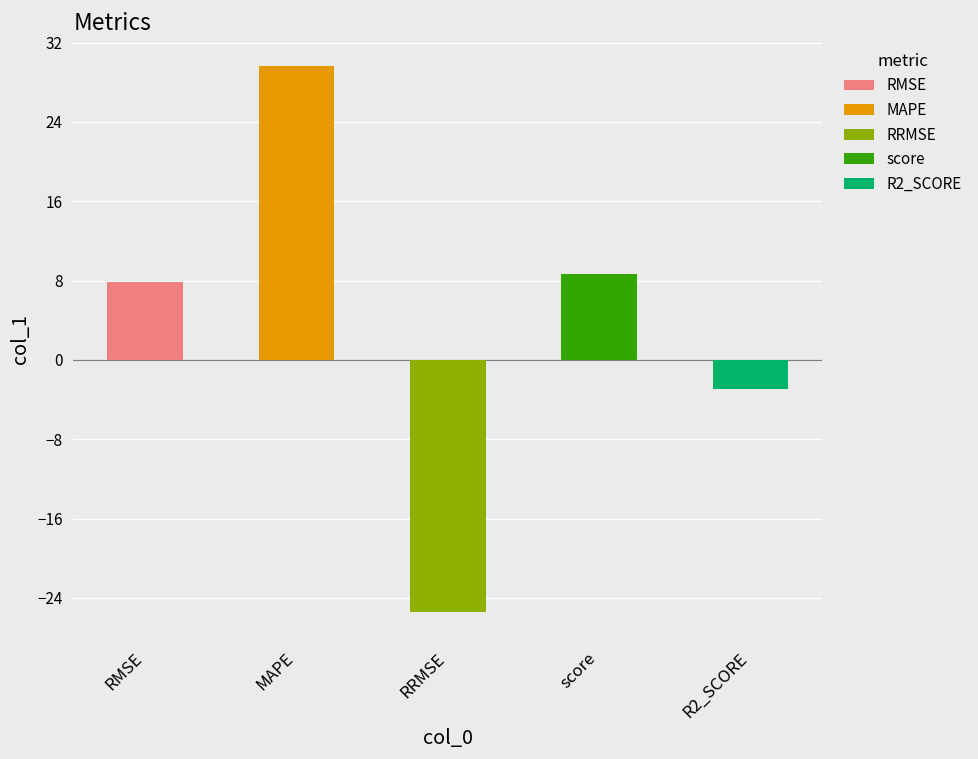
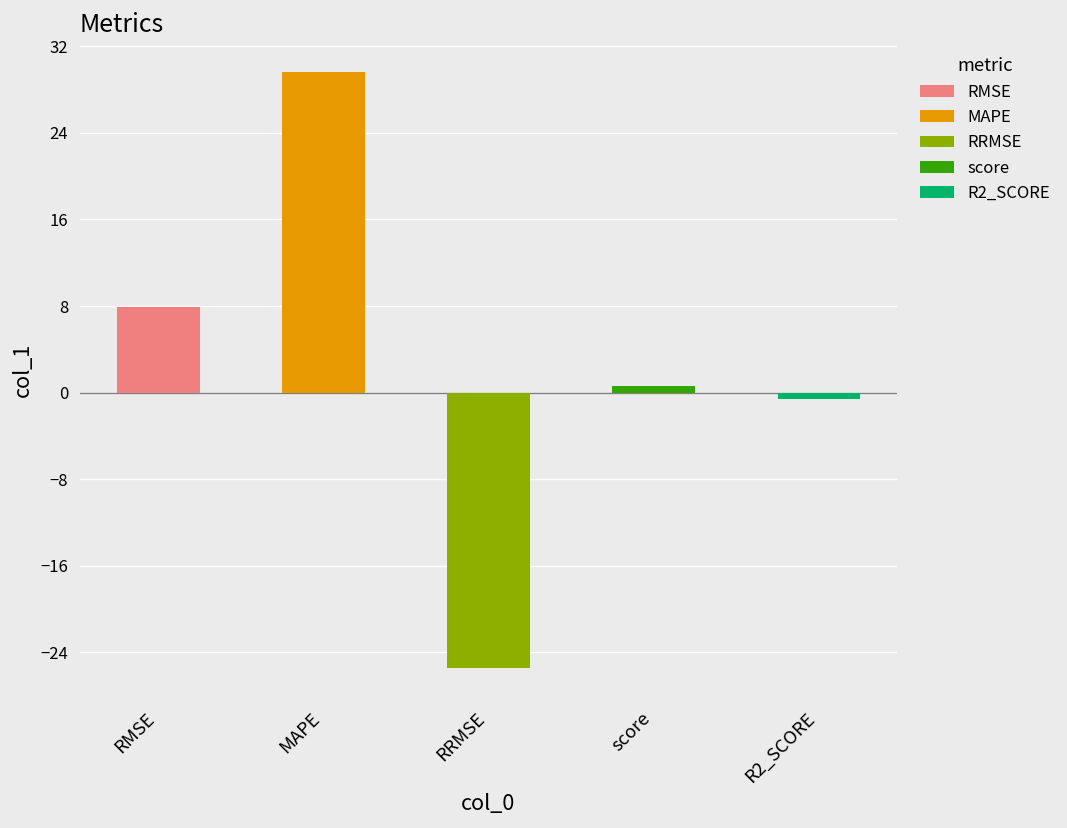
score: 9 -> 1
R2_SCORE: -3 -> -1
